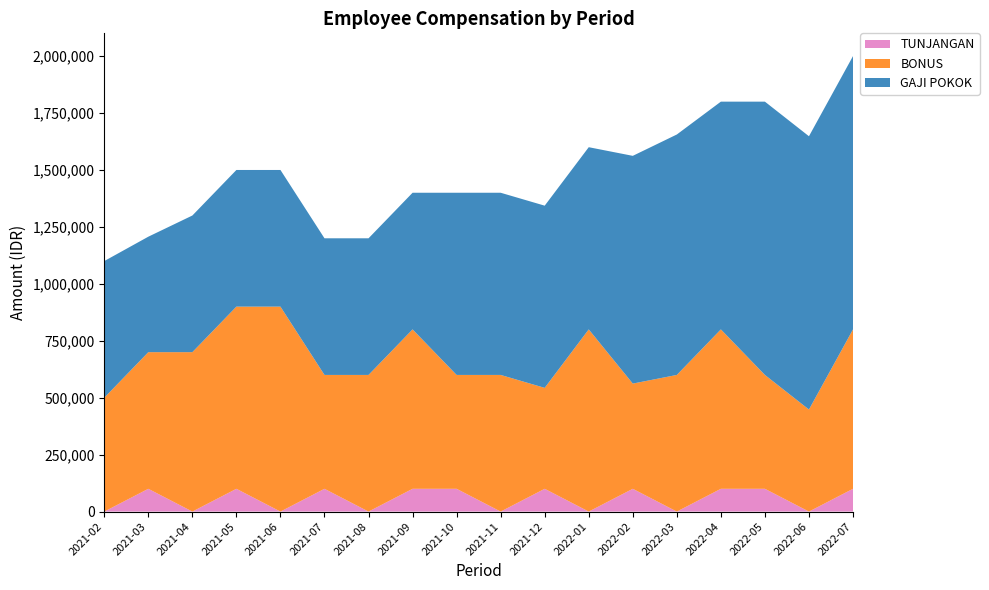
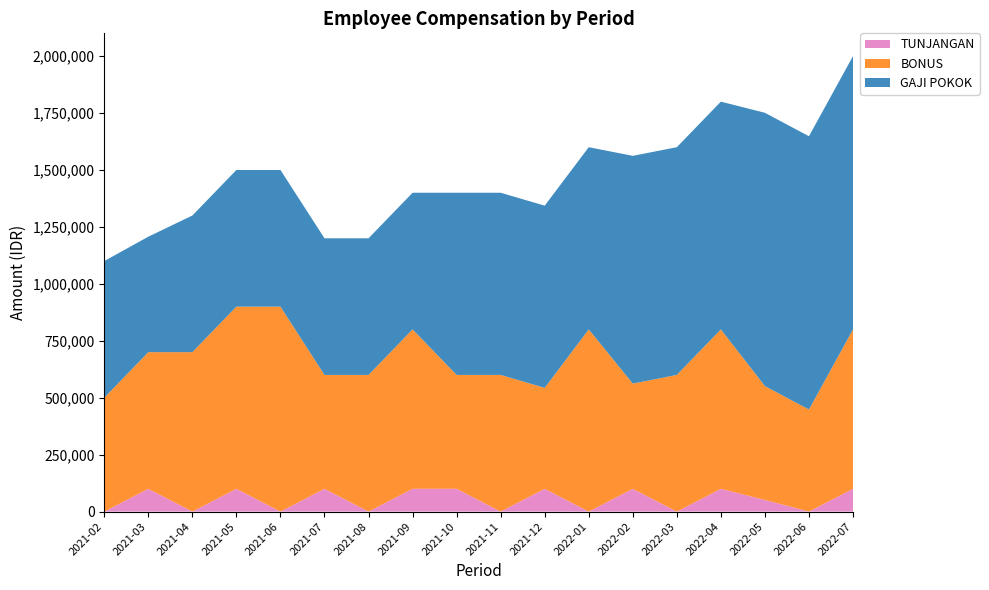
GAJI POKOK, 2022-03: 1,060,000 -> 1,000,000
TUNJANGAN, 2022-05: 100,000 -> 50,000
